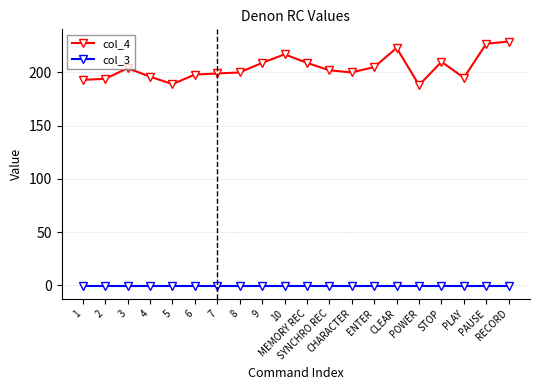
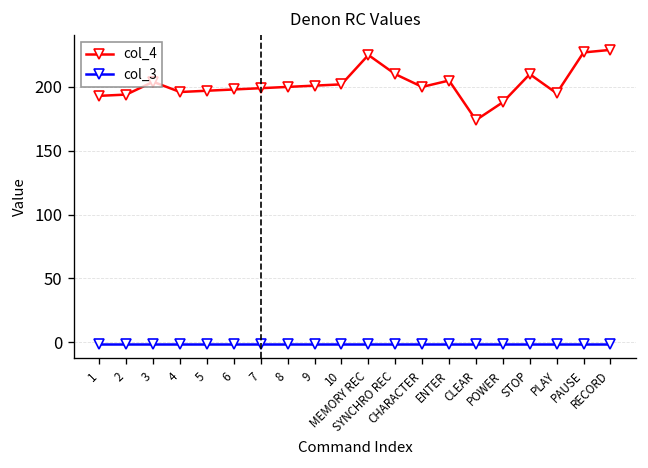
col_4, 5: 189 -> 197
col_4, 9: 209 -> 201
col_4, 10: 217 -> 202
col_4, MEMORY REC: 209 -> 225
col_4, SYNCHRO REC: 202 -> 210
col_4, CLEAR: 223 -> 174
